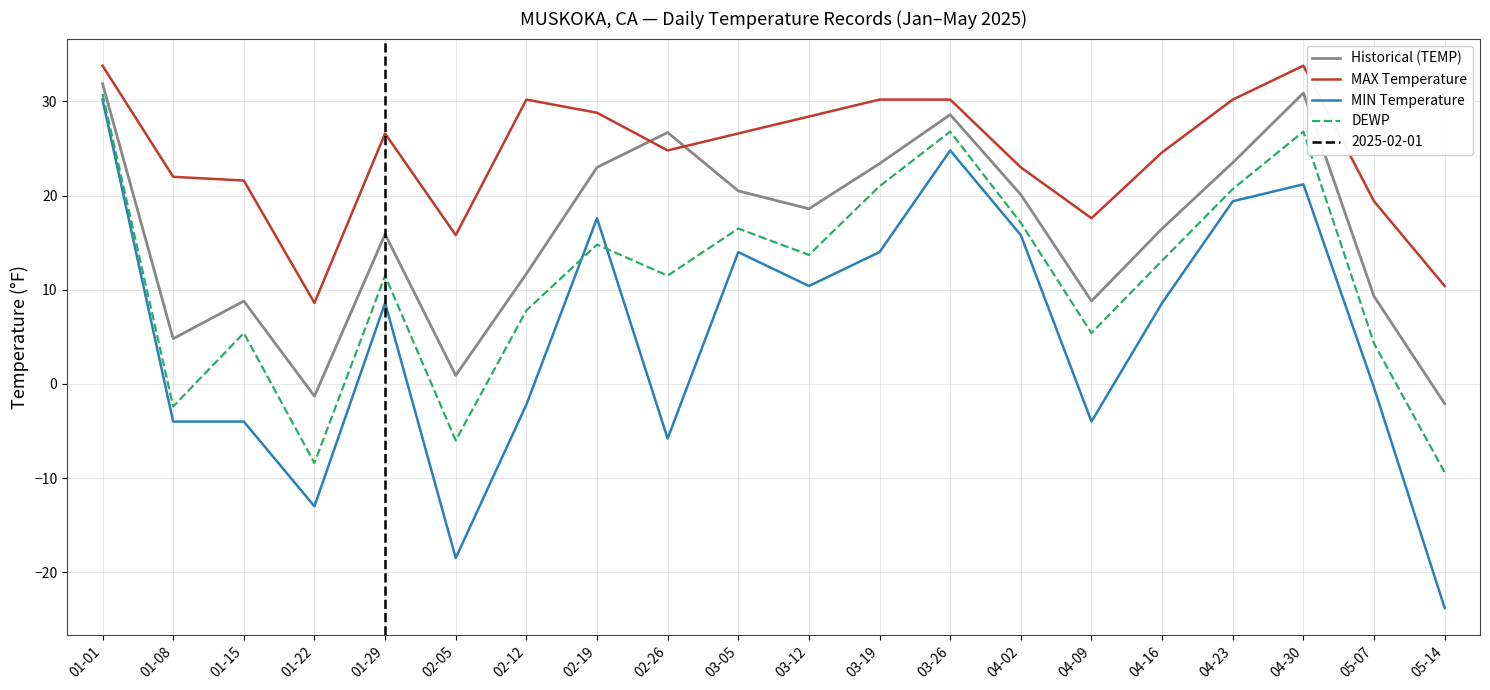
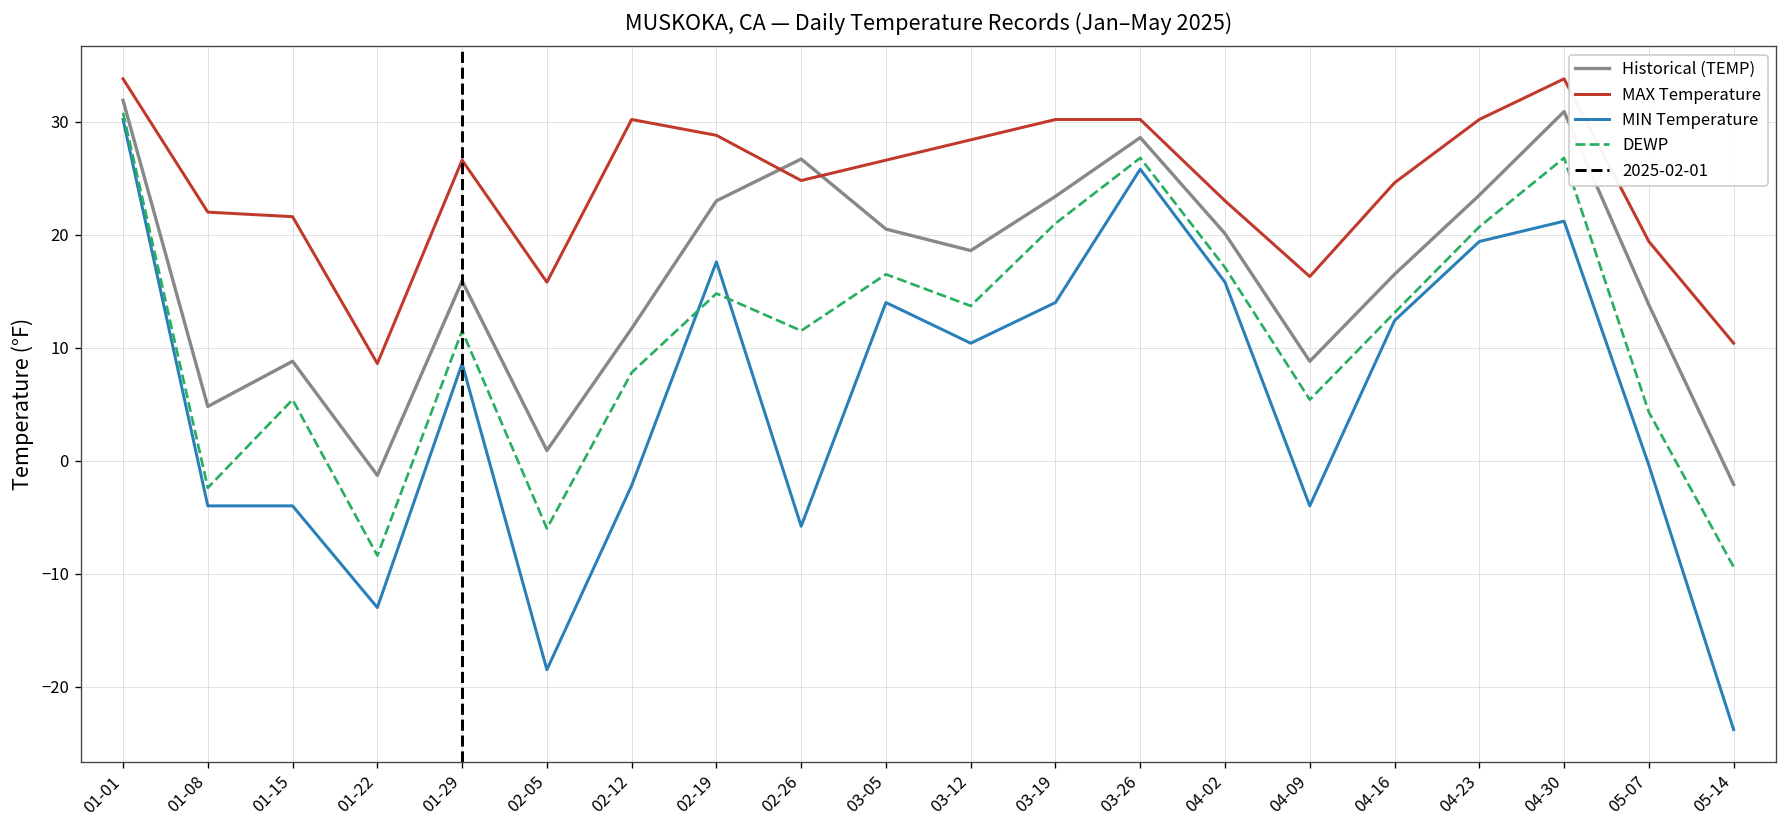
MIN Temperature, 03-26: 25 -> 26
MAX Temperature, 04-09: 18 -> 16
MIN Temperature, 04-16: 9 -> 12
Historical (TEMP), 05-07: 9 -> 14
